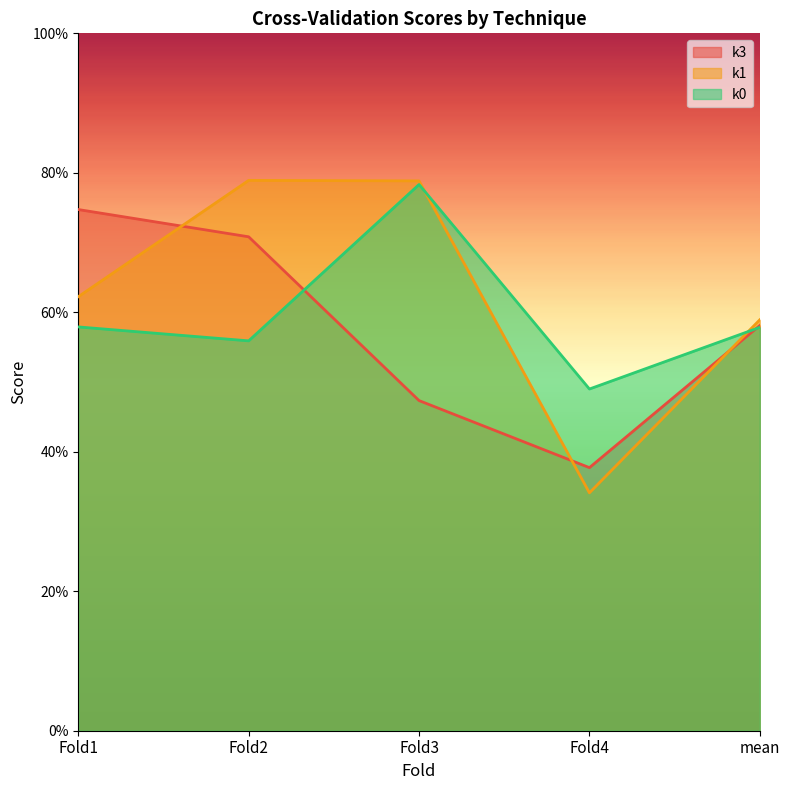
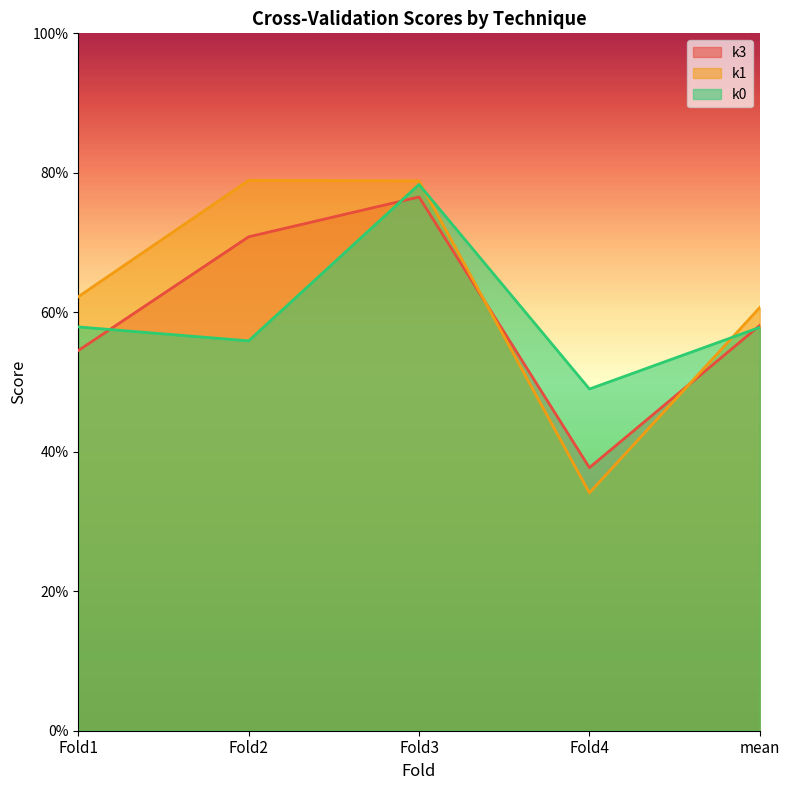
k3, Fold1: 75% -> 55%
k3, Fold3: 47% -> 77%
k1, mean: 59% -> 61%
